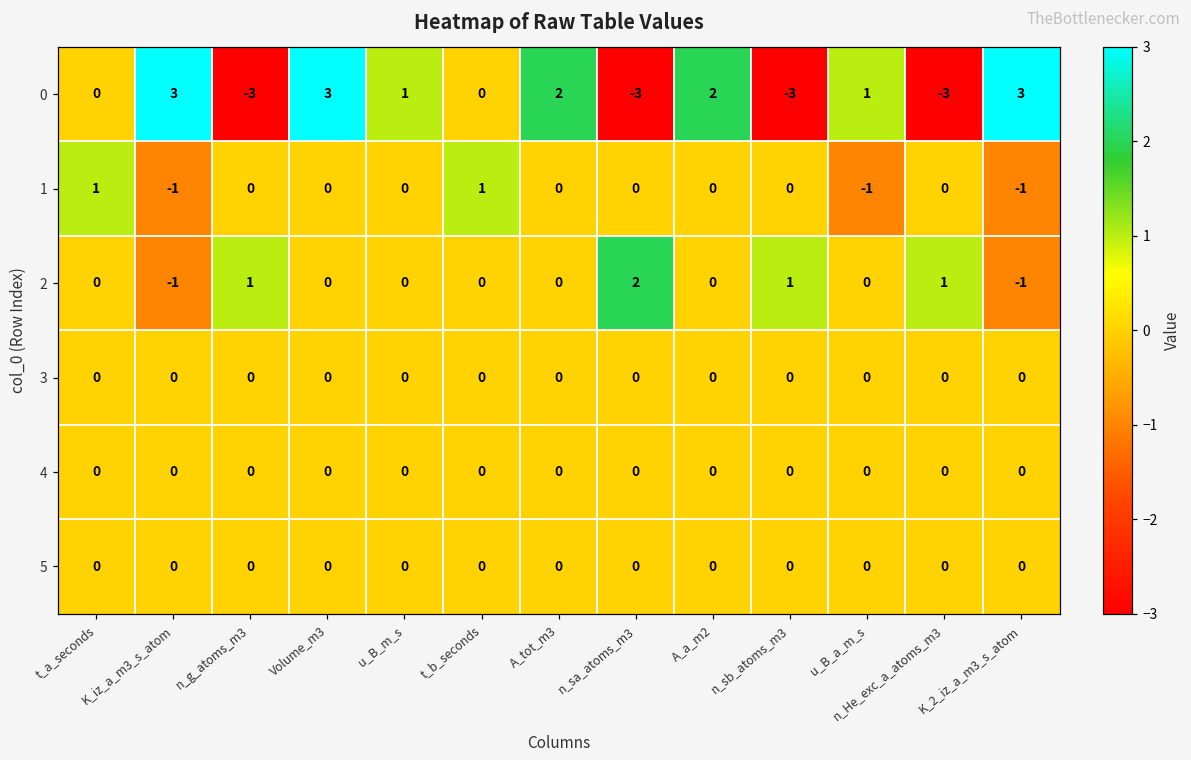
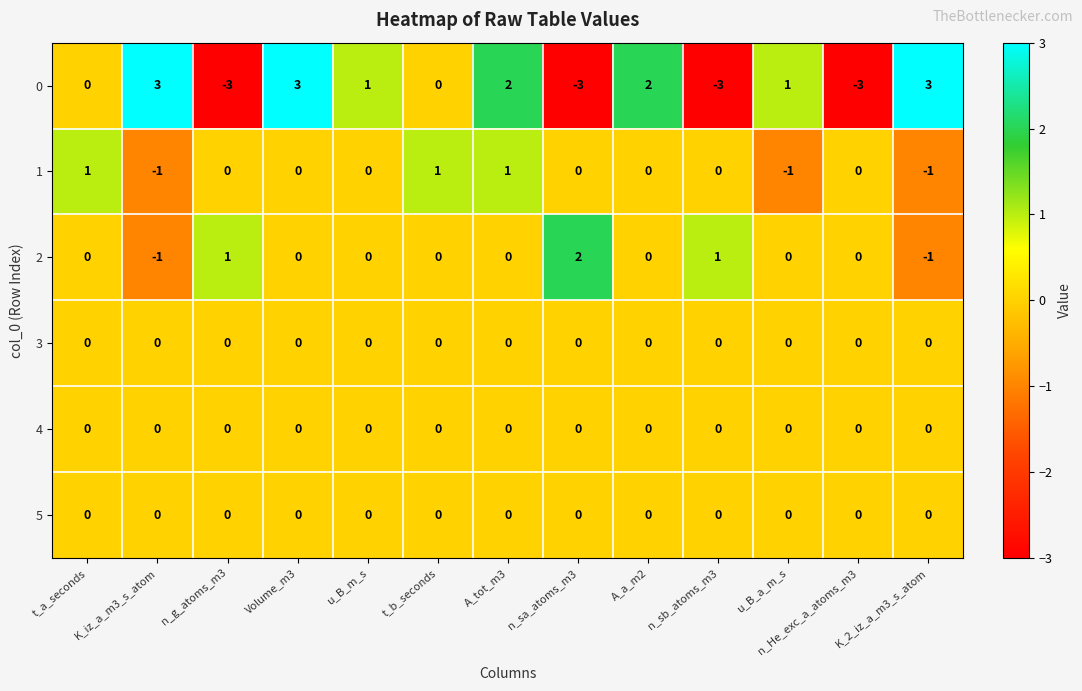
1, A_tot_m3: 0 -> 1
2, n_He_exc_a_atoms_m3: 1 -> 0
